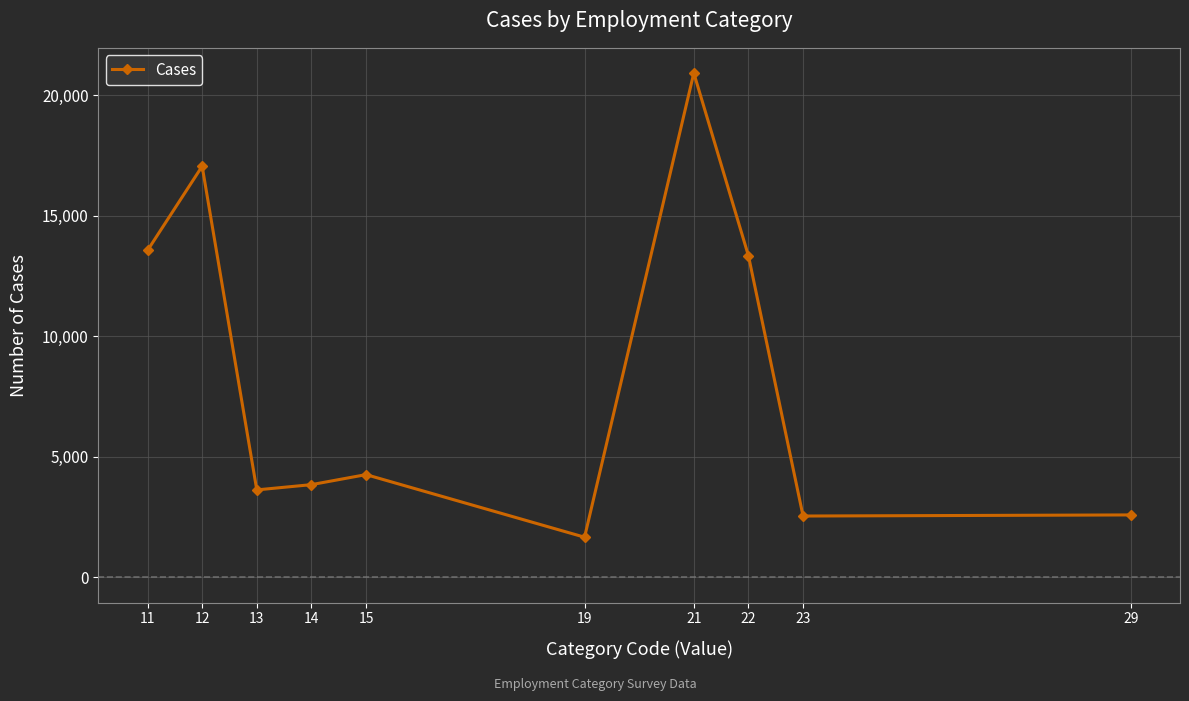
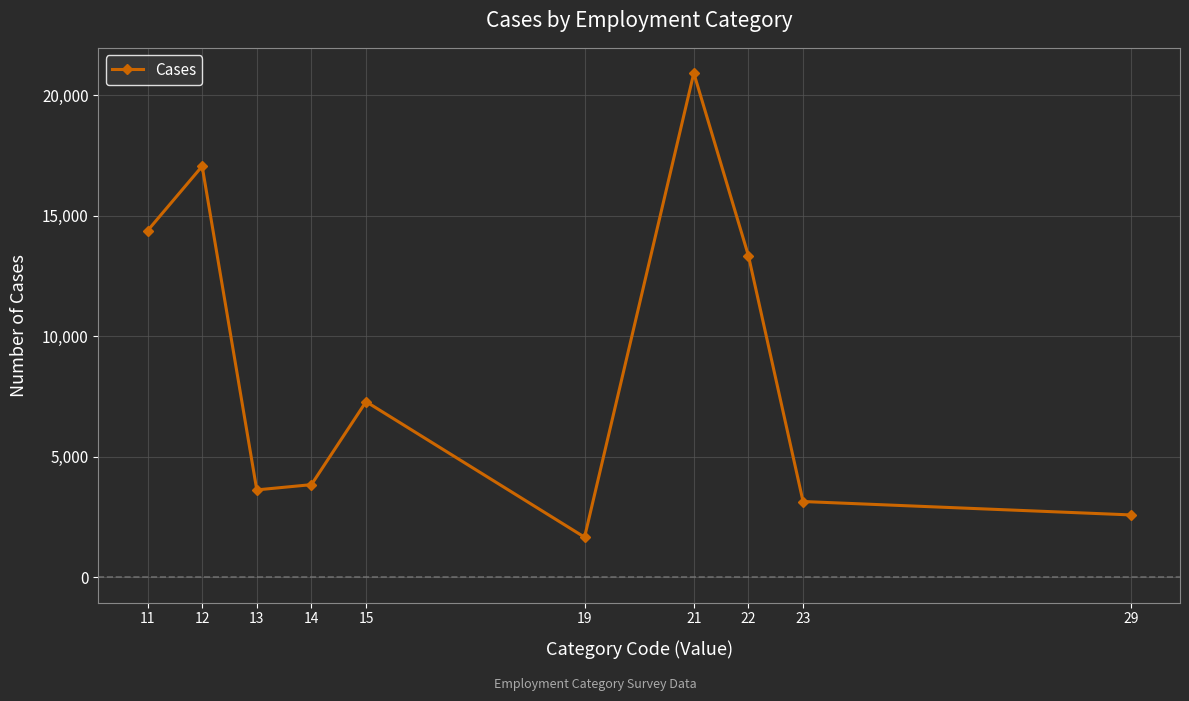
11: 13,600 -> 14,400
15: 4,300 -> 7,300
23: 2,500 -> 3,200
